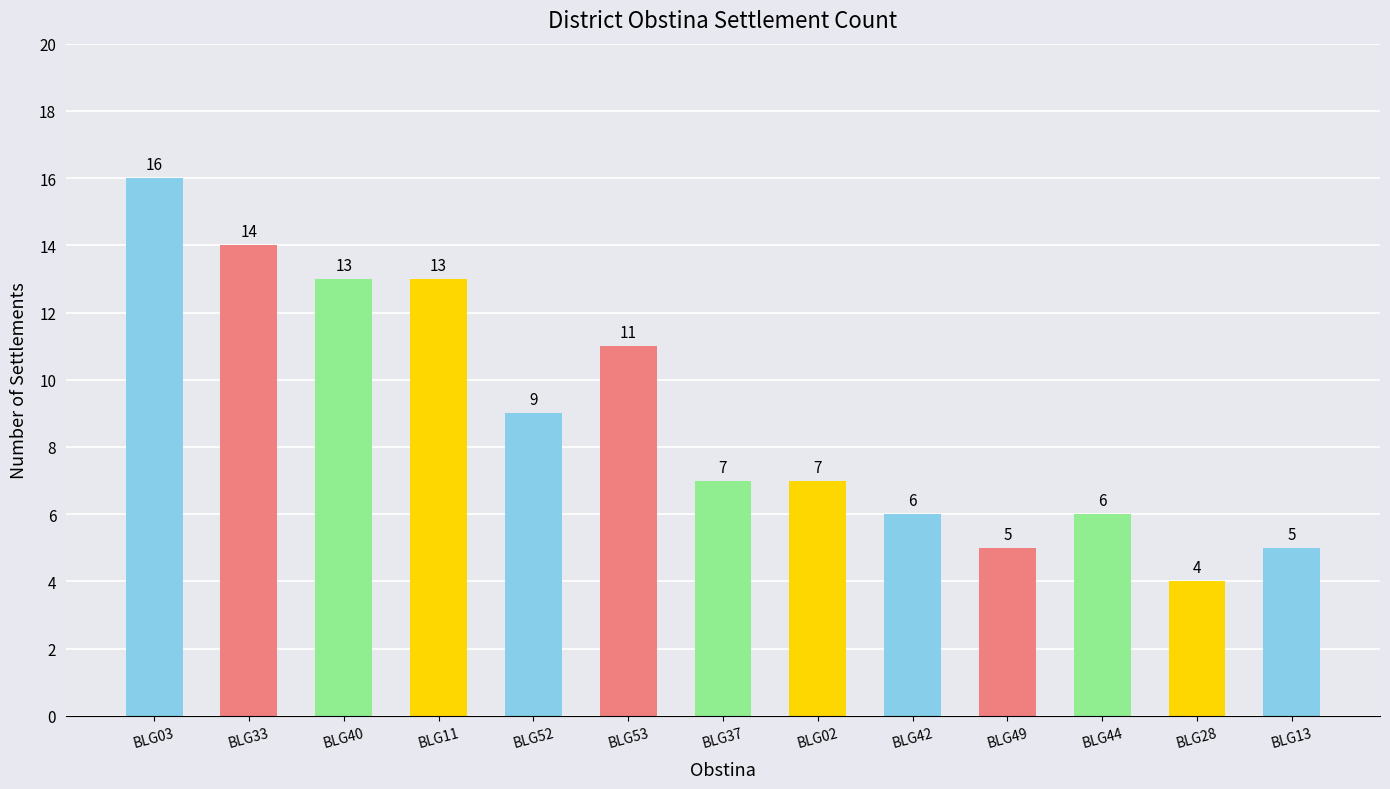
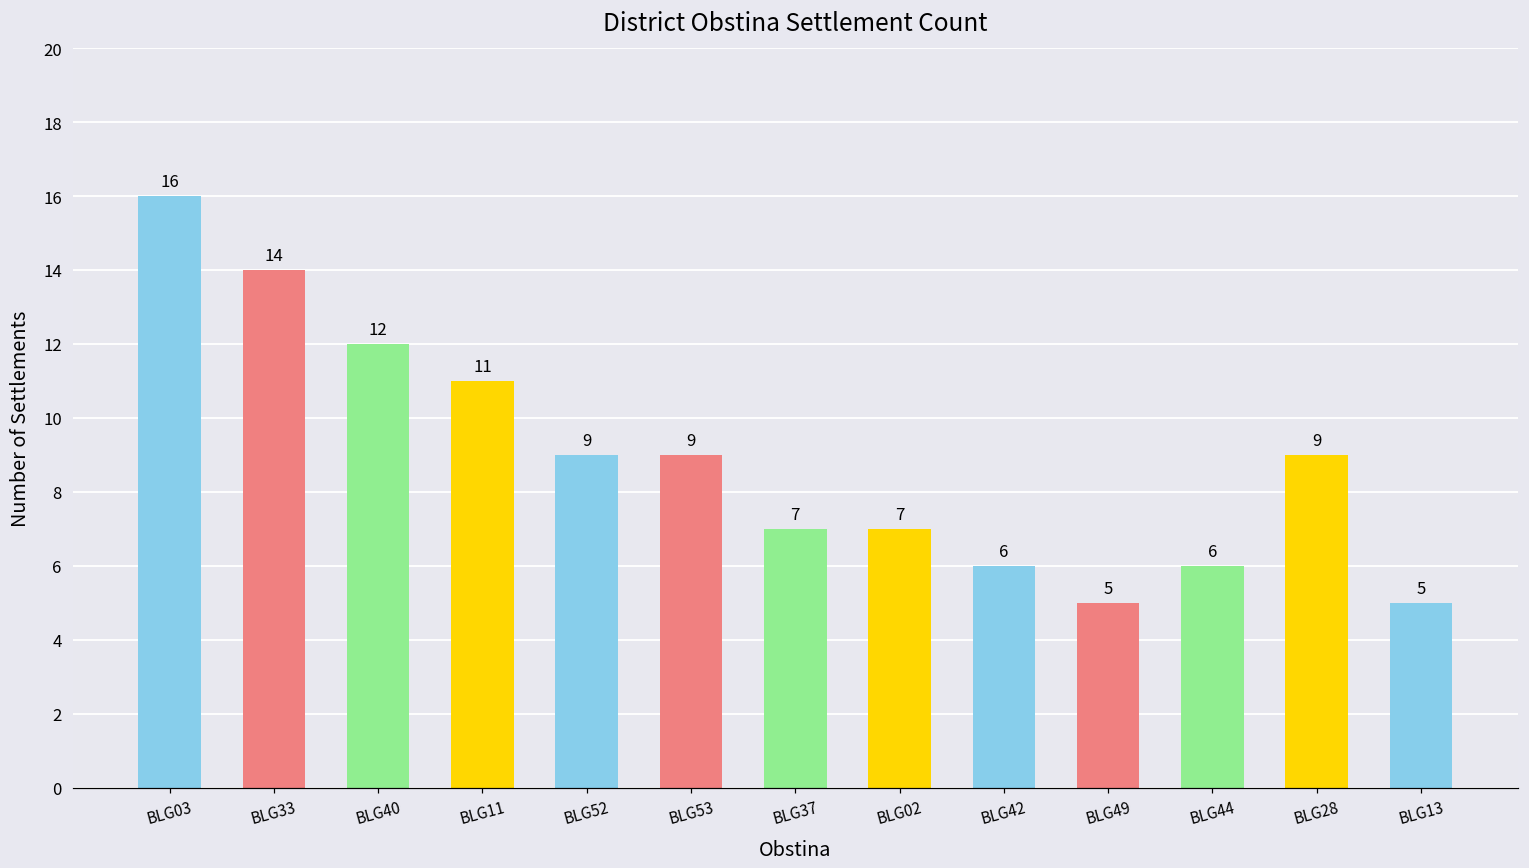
BLG40: 13 -> 12
BLG11: 13 -> 11
BLG53: 11 -> 9
BLG28: 4 -> 9
